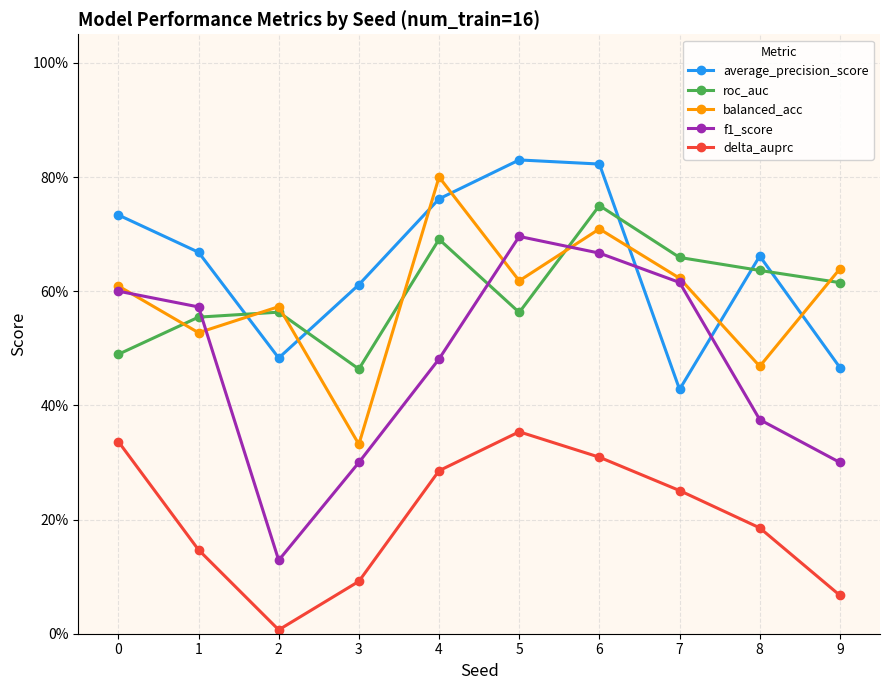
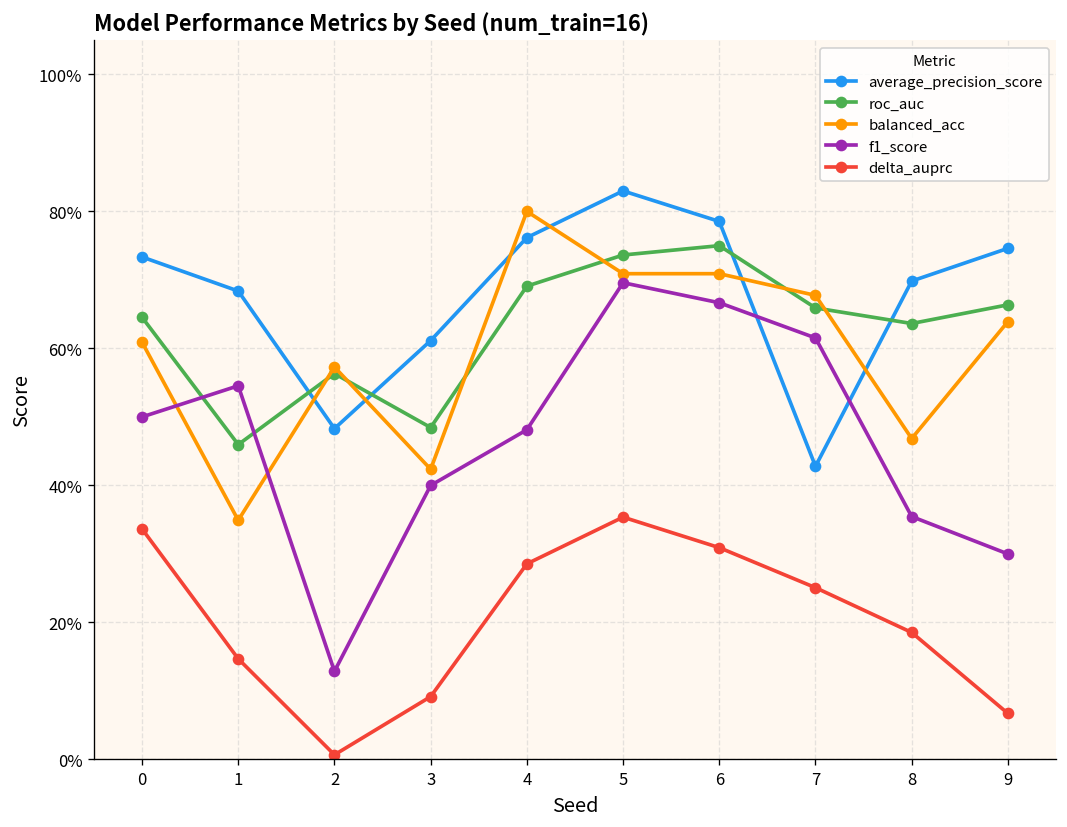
roc_auc, 0: 49% -> 65%
f1_score, 0: 60% -> 50%
average_precision_score, 1: 67% -> 68%
roc_auc, 1: 55% -> 46%
balanced_acc, 1: 53% -> 35%
f1_score, 1: 57% -> 55%
roc_auc, 3: 46% -> 48%
balanced_acc, 3: 33% -> 42%
f1_score, 3: 30% -> 40%
roc_auc, 5: 56% -> 74%
balanced_acc, 5: 62% -> 71%
average_precision_score, 6: 82% -> 79%
balanced_acc, 7: 62% -> 68%
average_precision_score, 8: 66% -> 70%
f1_score, 8: 37% -> 35%
average_precision_score, 9: 47% -> 75%
roc_auc, 9: 61% -> 66%
